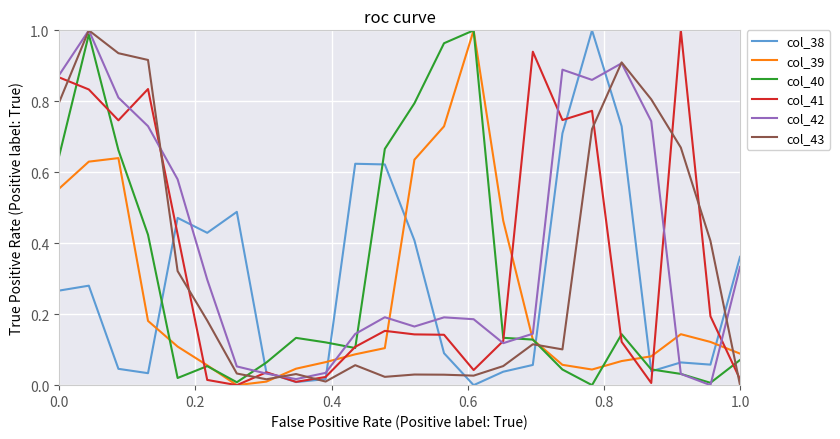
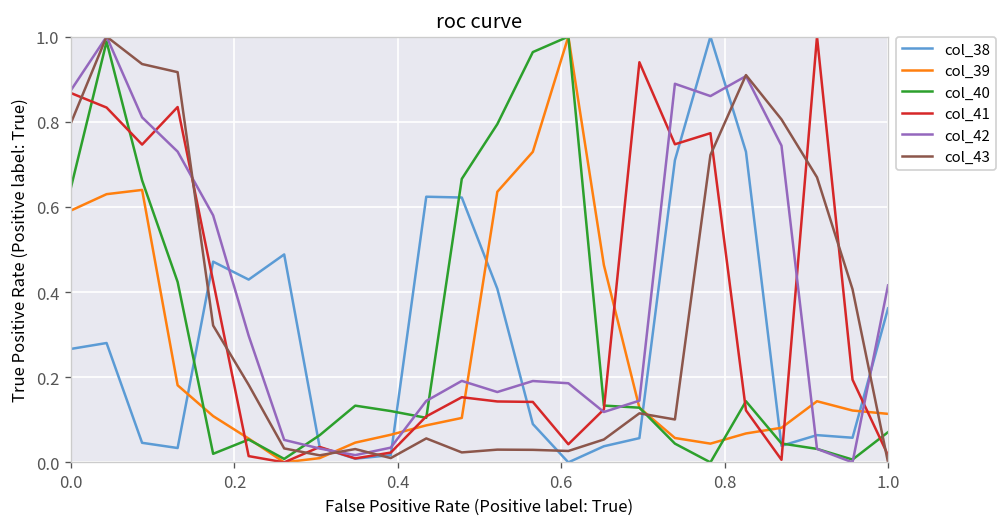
col_39, 0.0: 0.55 -> 0.59
col_39, 1.0: 0.09 -> 0.11
col_42, 1.0: 0.33 -> 0.42
